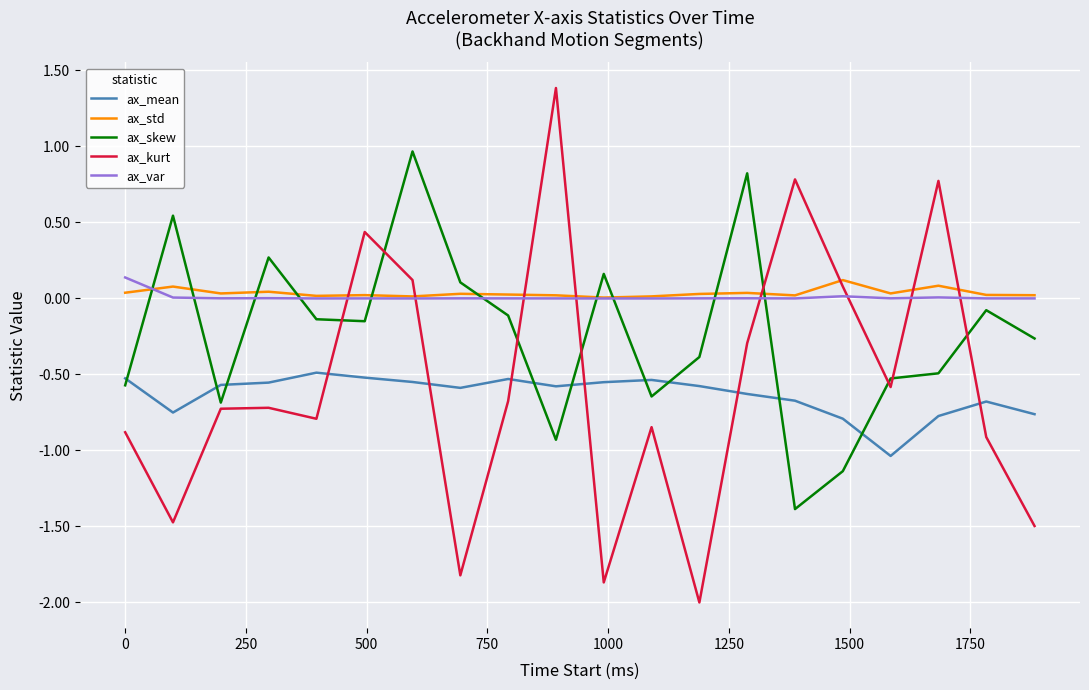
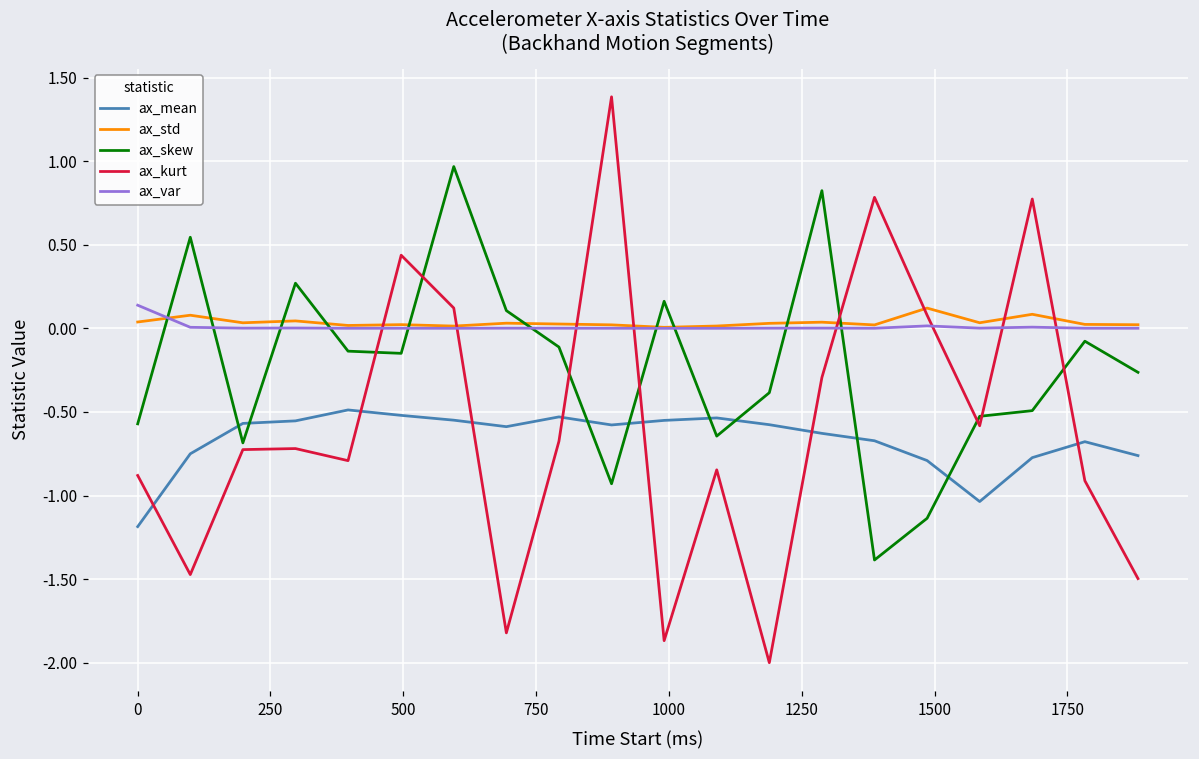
ax_mean, 0: -0.53 -> -1.19
